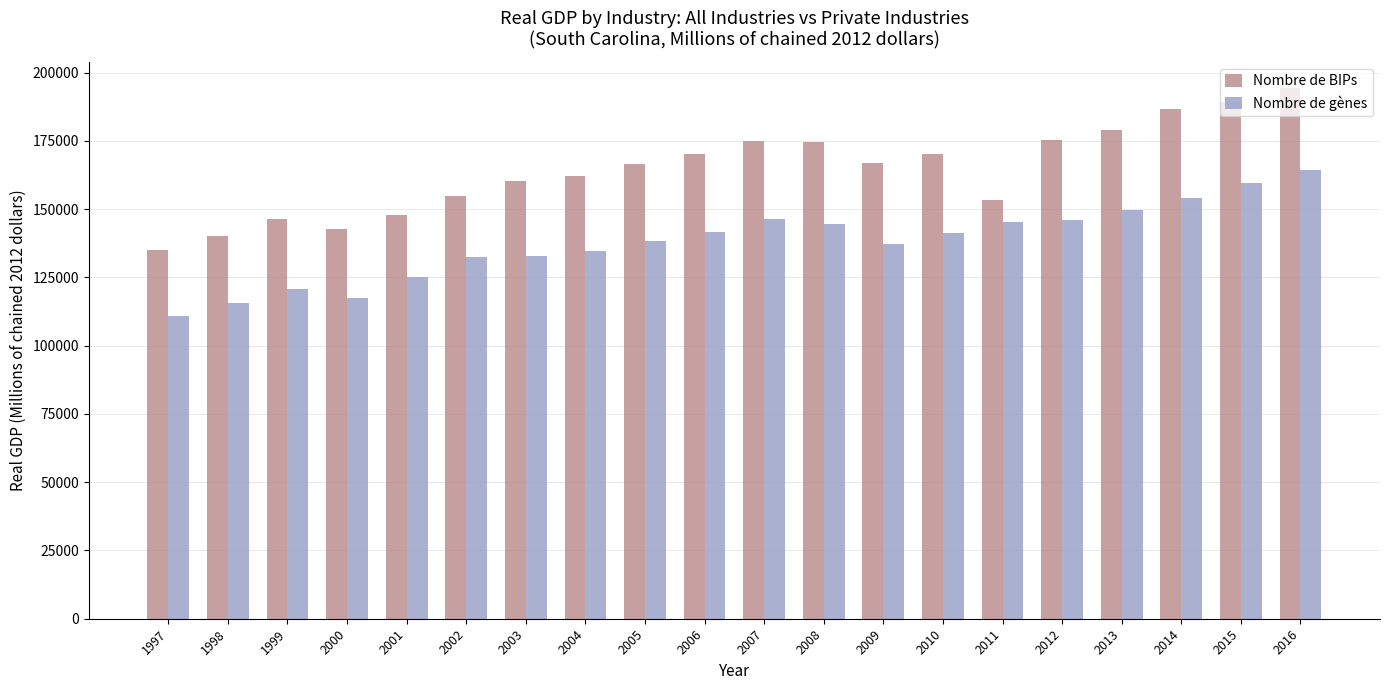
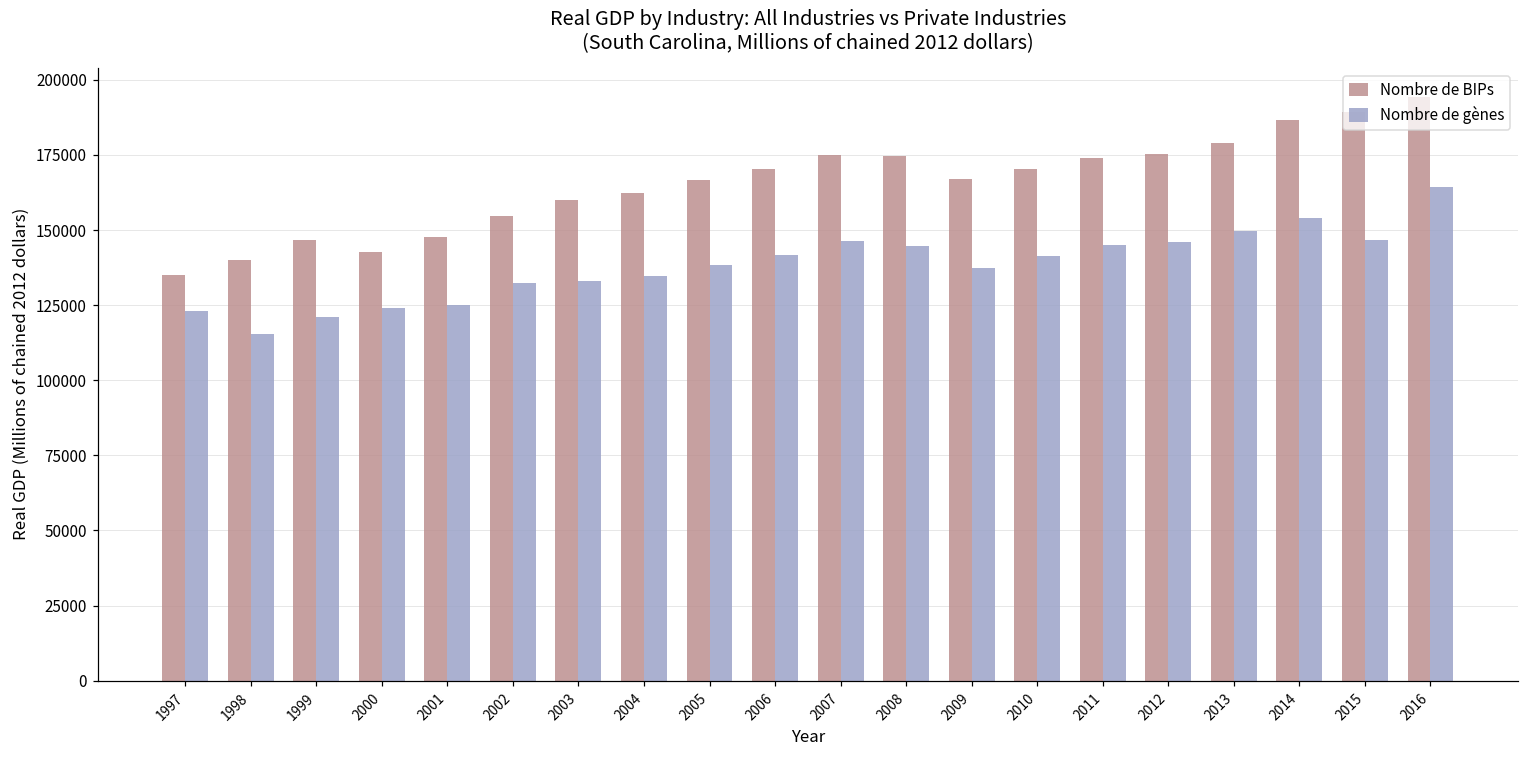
Nombre de gènes, 1997: 111000 -> 123000
Nombre de gènes, 2000: 118000 -> 124000
Nombre de BIPs, 2011: 153000 -> 174000
Nombre de gènes, 2015: 159000 -> 147000
